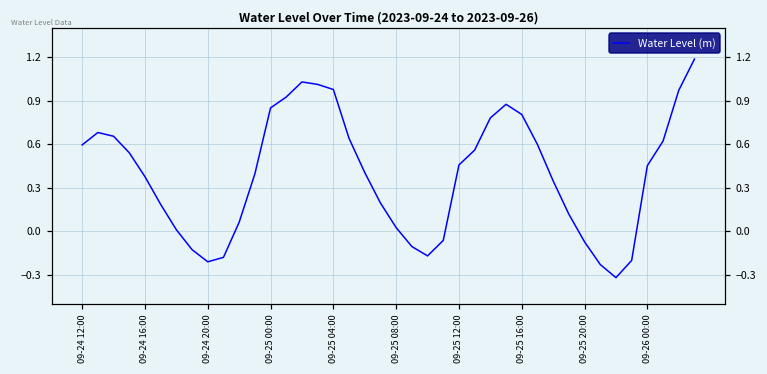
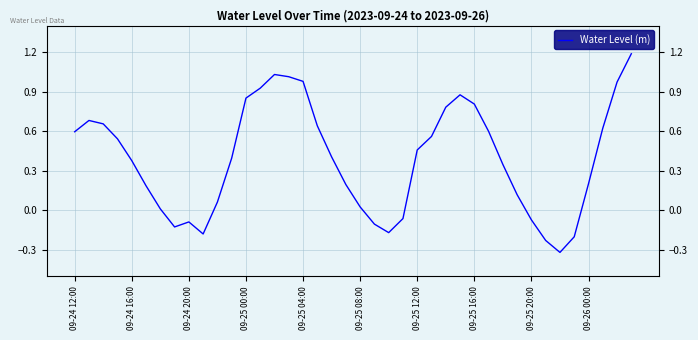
09-24 20:00: -0.21 -> -0.09
09-26 00:00: 0.45 -> 0.20
